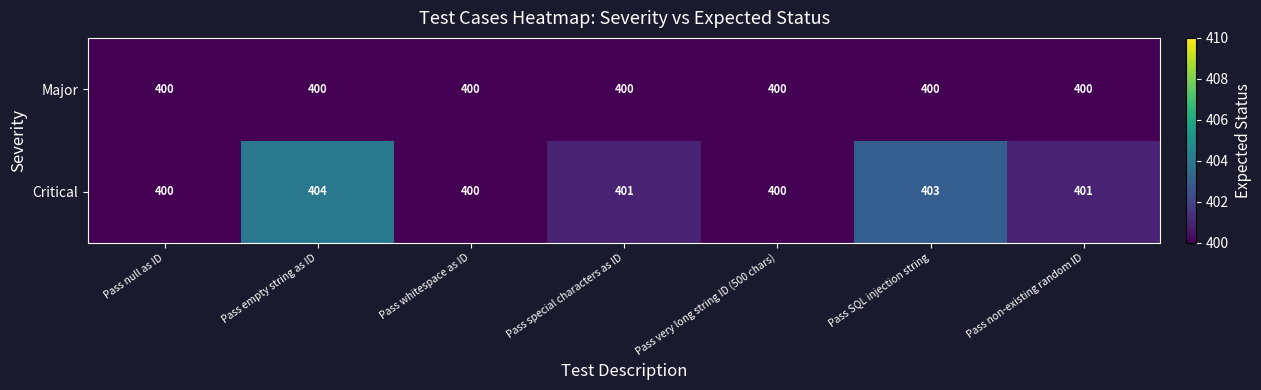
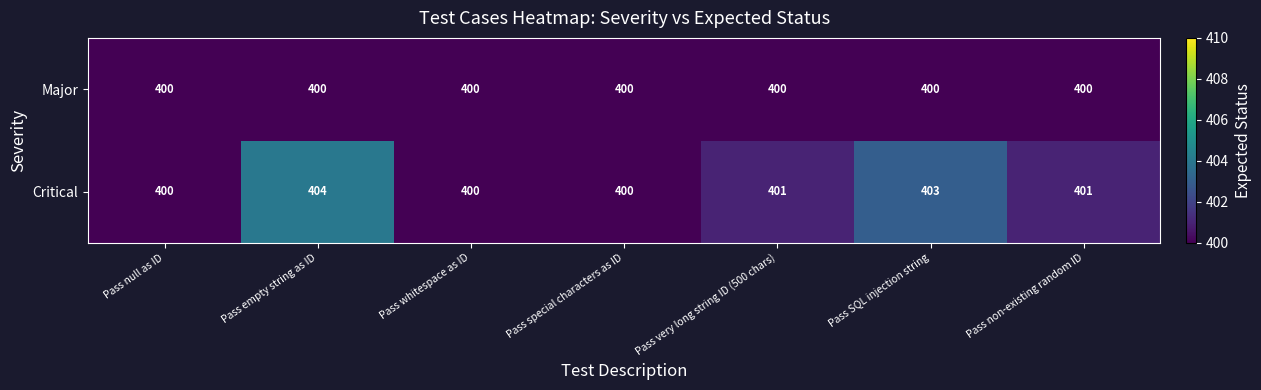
Critical, Pass special characters as ID: 401 -> 400
Critical, Pass very long string ID (500 chars): 400 -> 401
